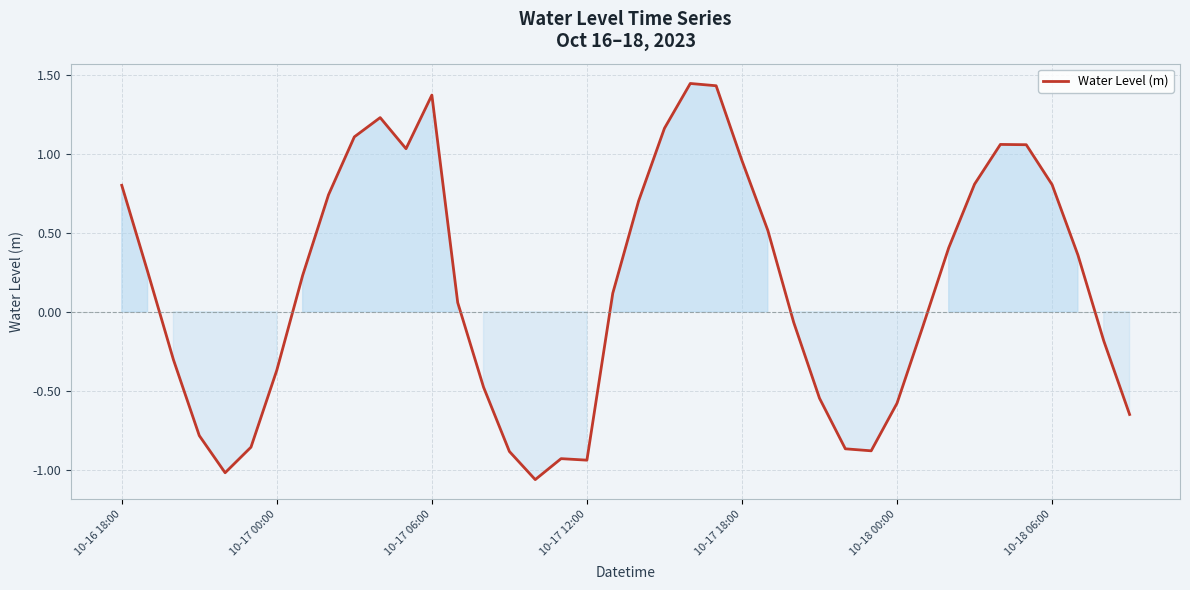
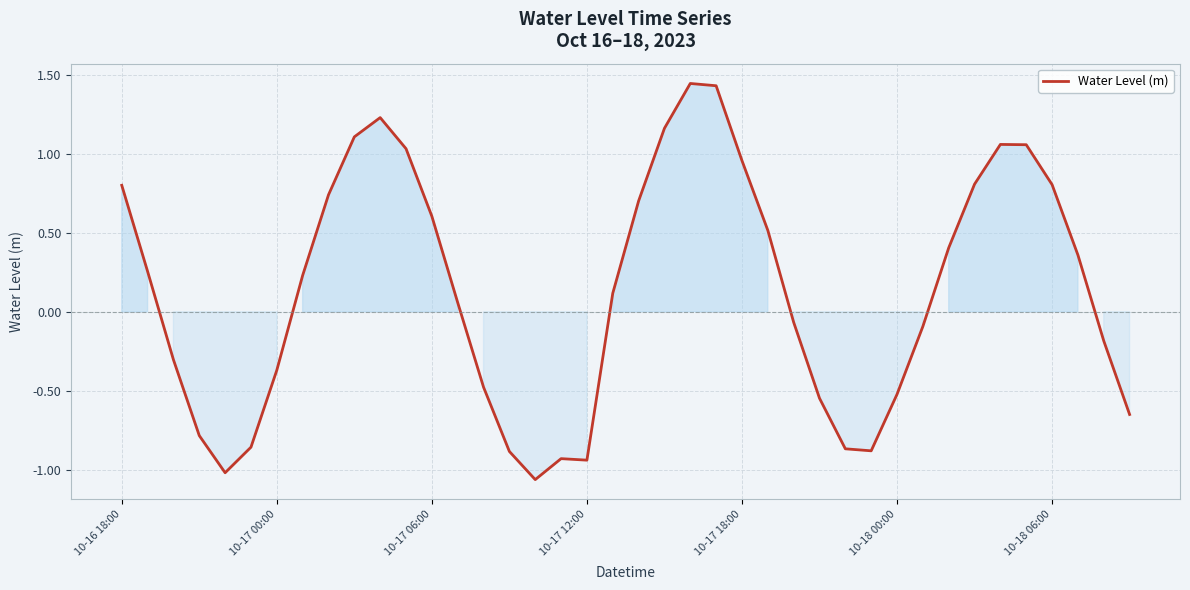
10-17 06:00: 1.37 -> 0.61
10-18 00:00: -0.58 -> -0.52
